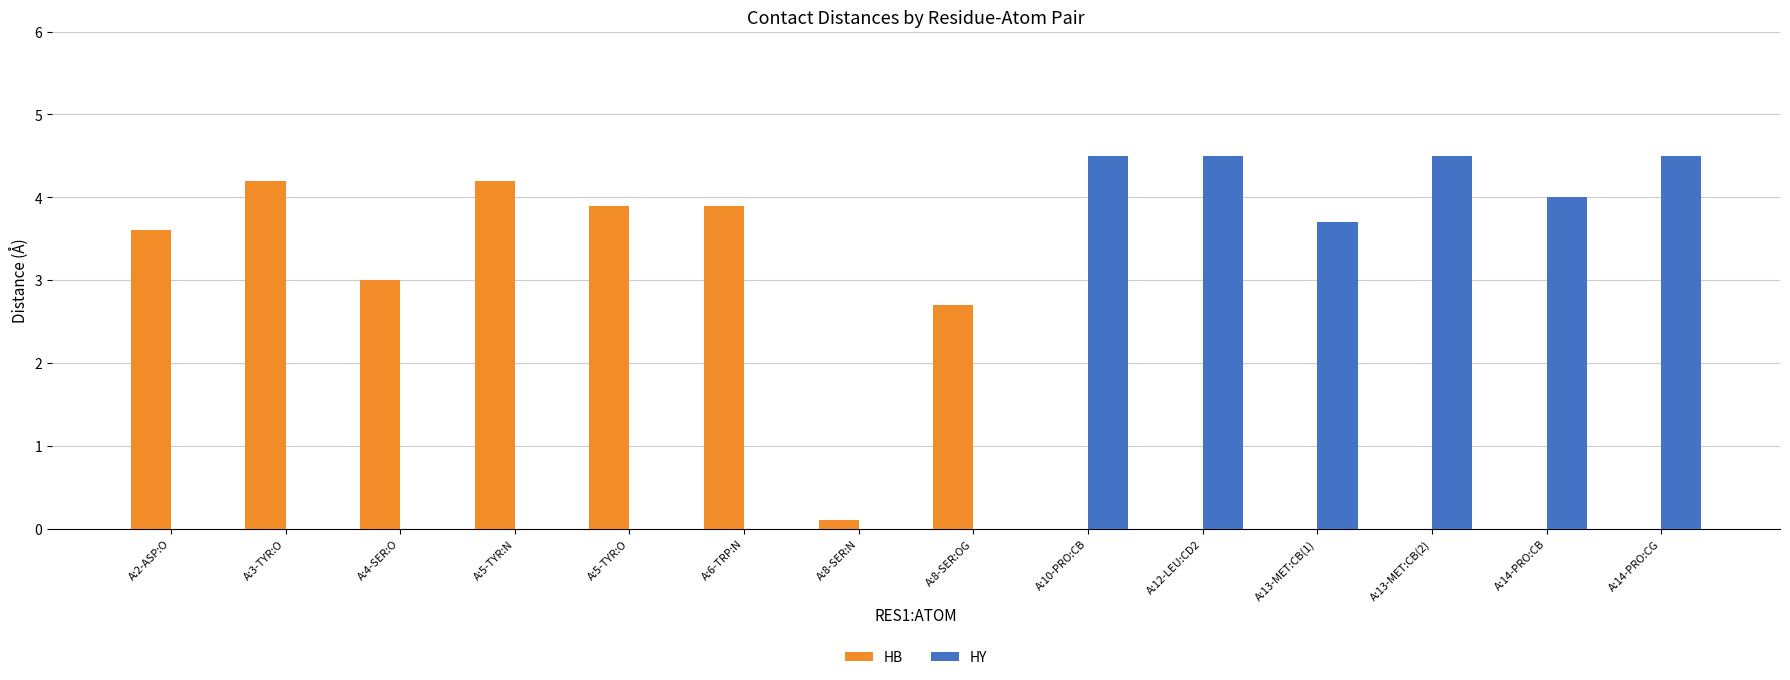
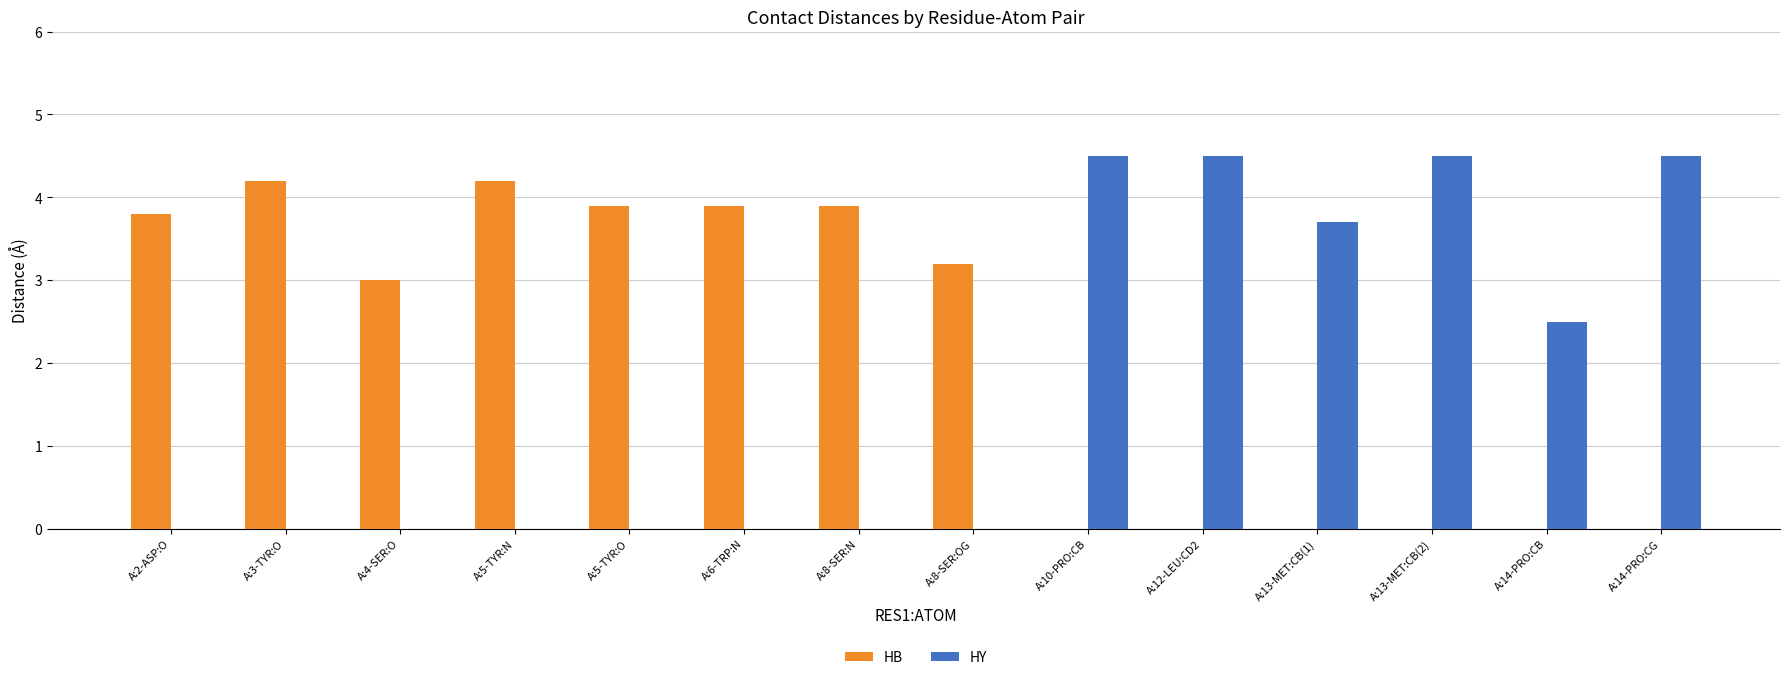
HB, A:2-ASP:O: 3.6 -> 3.8
HB, A:8-SER:N: 0.1 -> 3.9
HB, A:8-SER:OG: 2.7 -> 3.2
HY, A:14-PRO:CB: 4.0 -> 2.5
